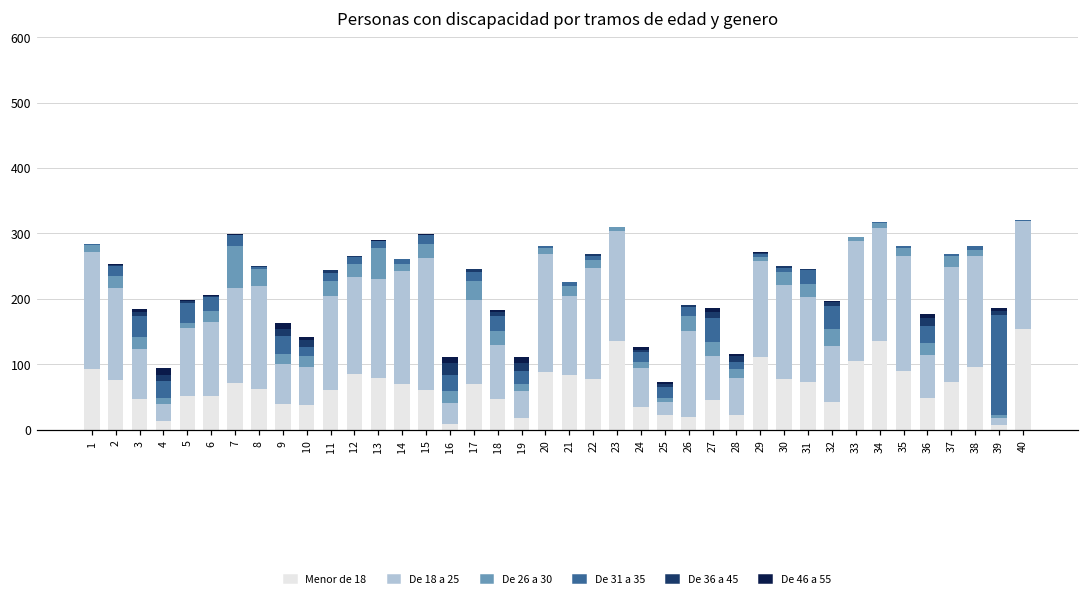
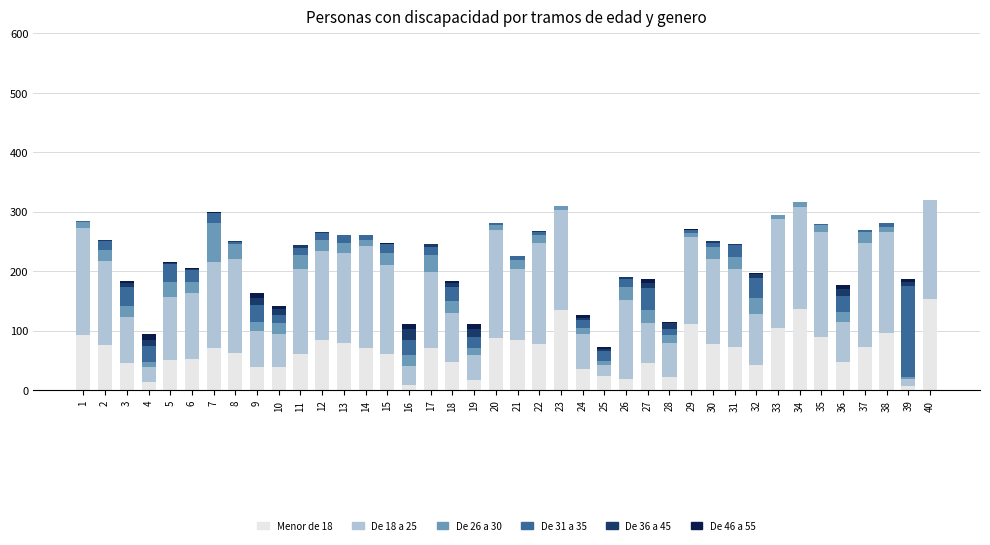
De 26 a 30, 5: 10 -> 30
De 26 a 30, 13: 50 -> 20
De 18 a 25, 15: 200 -> 150
